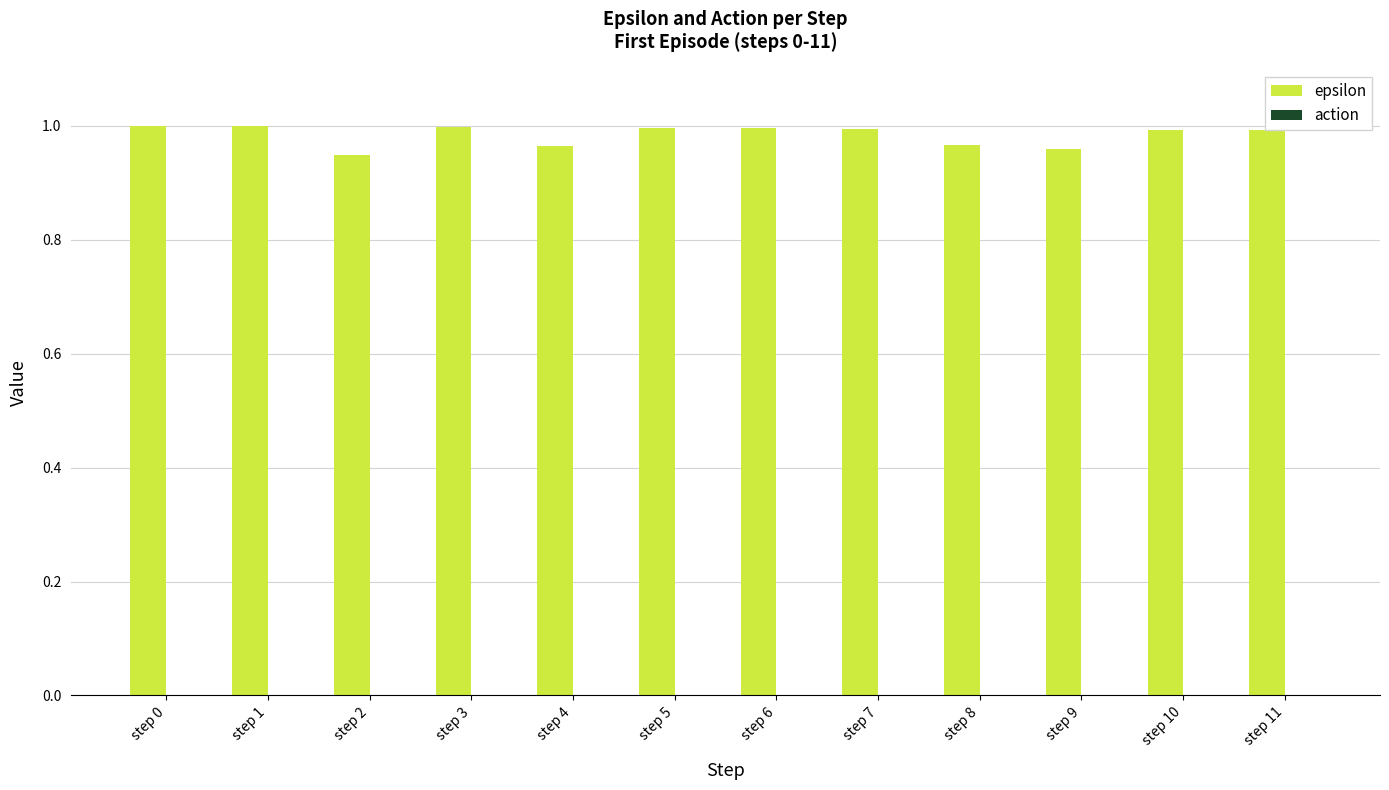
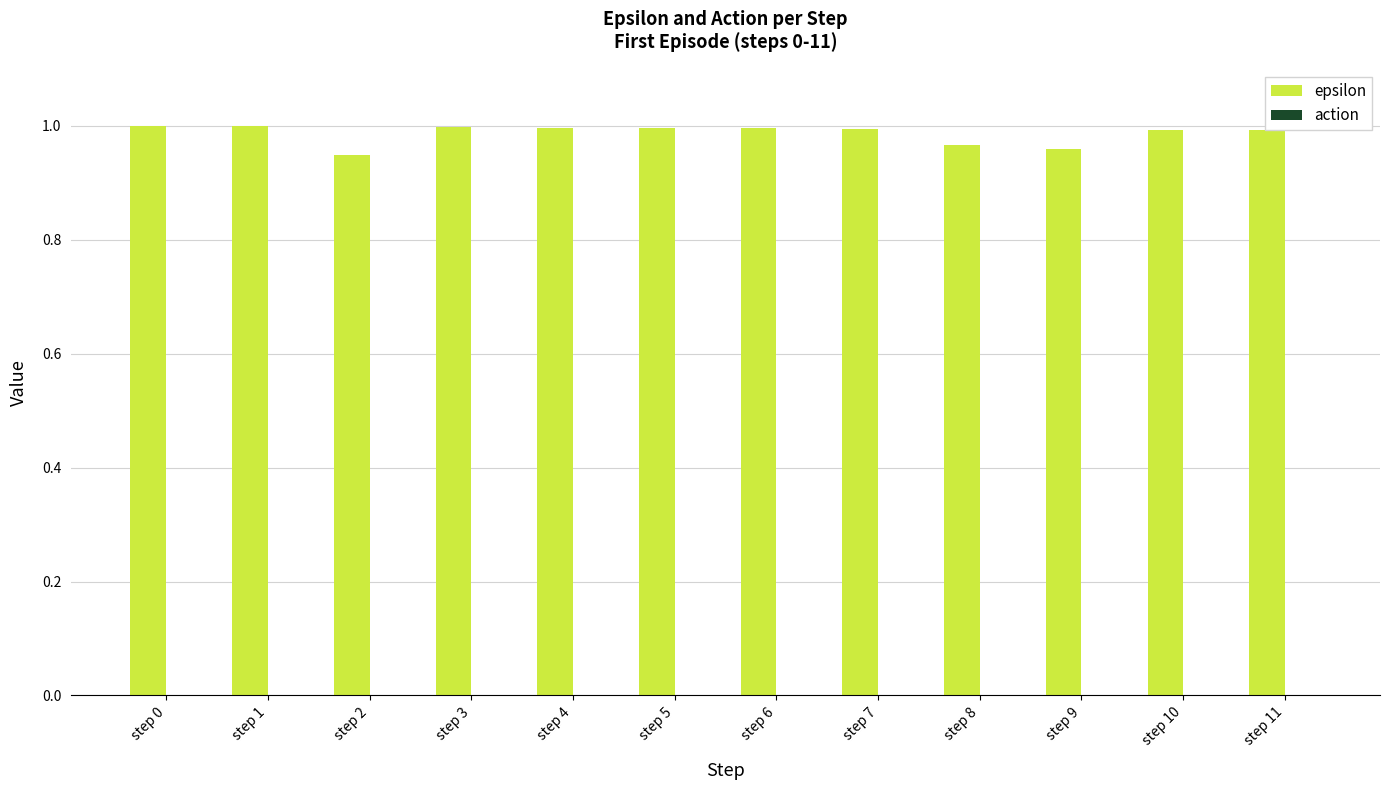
epsilon, step 4: 0.96 -> 1.00
